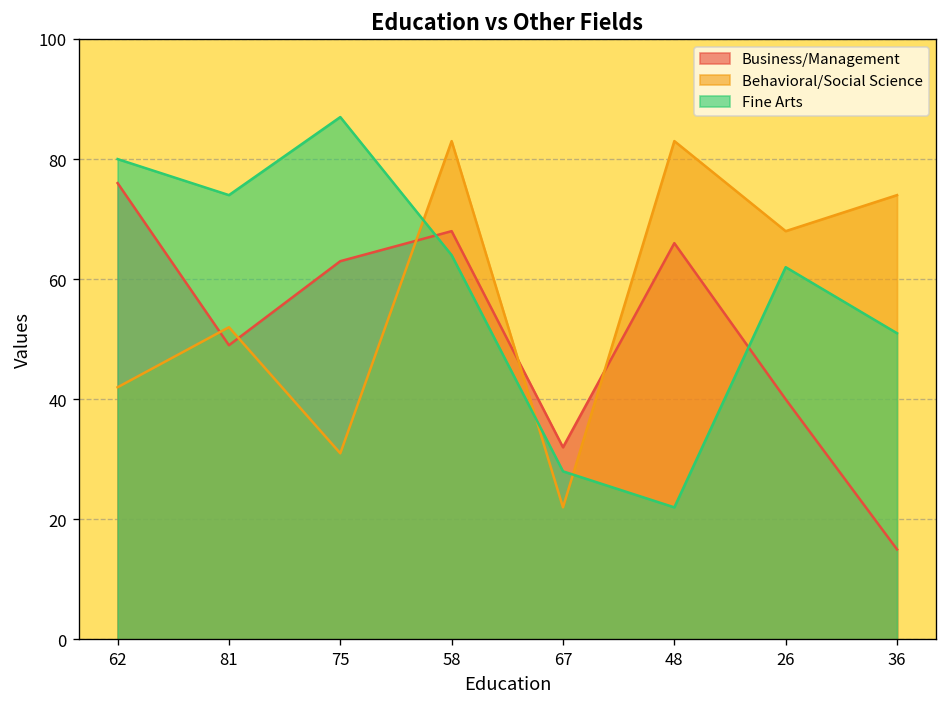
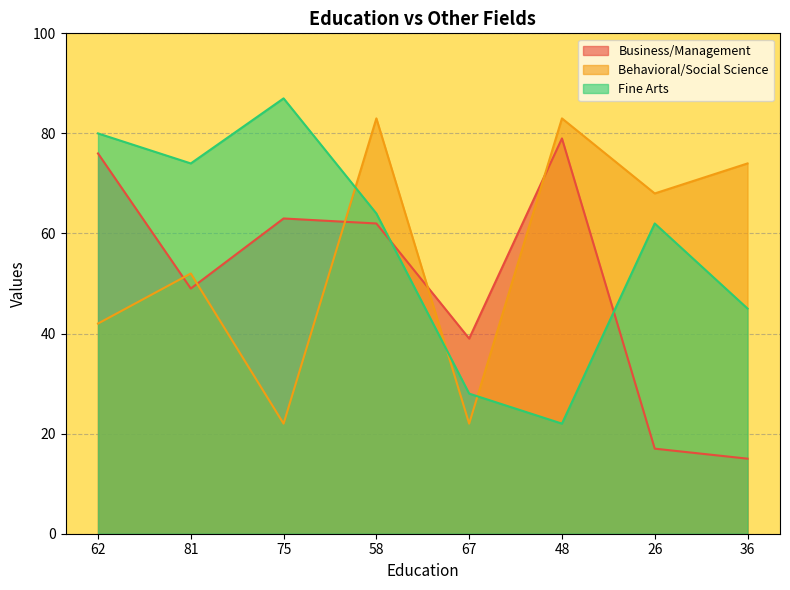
Behavioral/Social Science, 75: 31 -> 22
Business/Management, 58: 68 -> 62
Business/Management, 67: 32 -> 39
Business/Management, 48: 66 -> 79
Business/Management, 26: 40 -> 17
Fine Arts, 36: 51 -> 45
